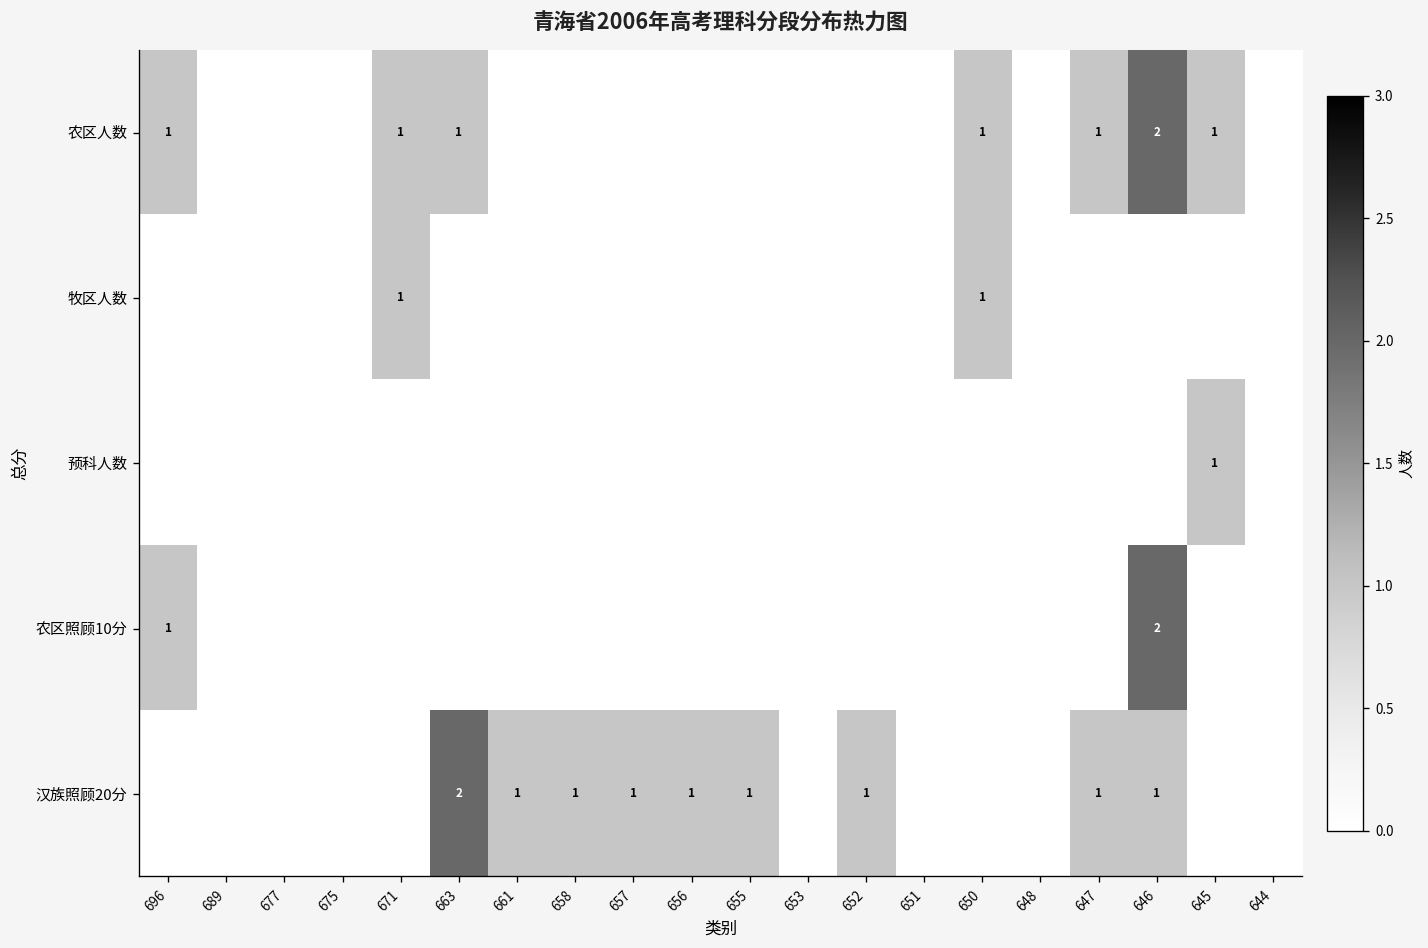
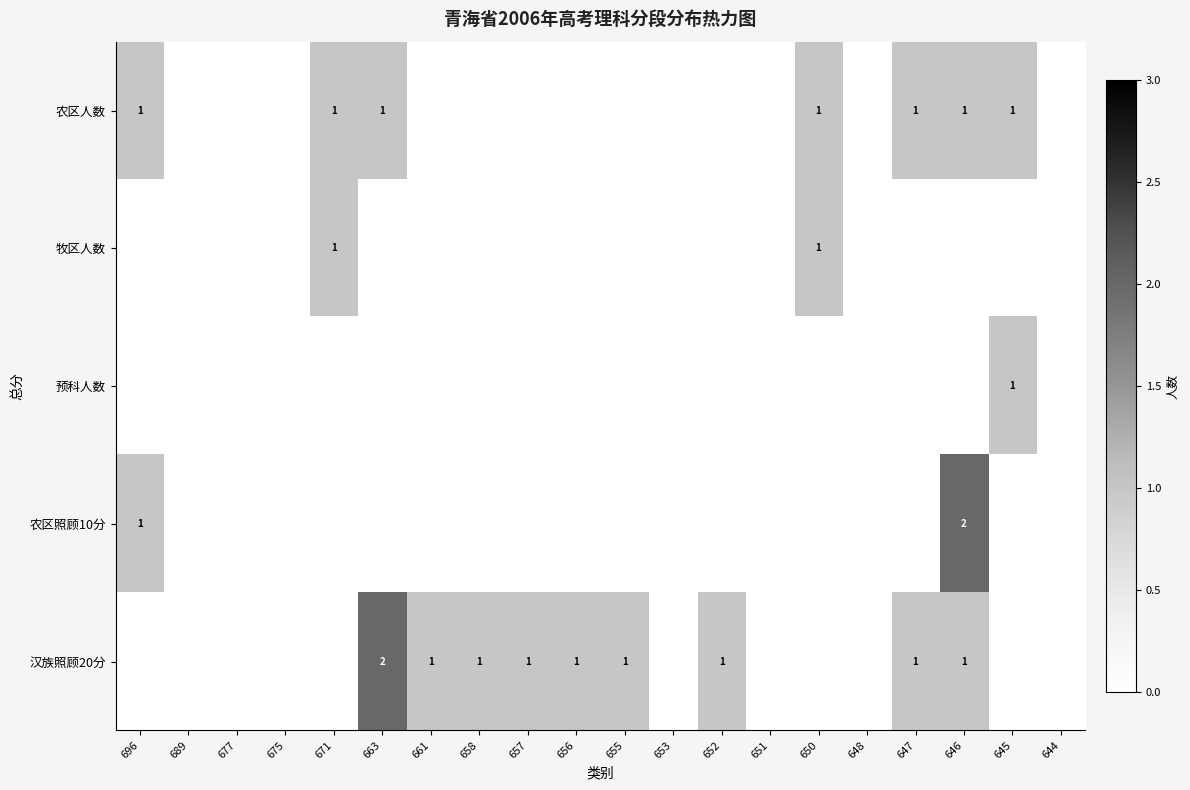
农区人数, 646: 2 -> 1
